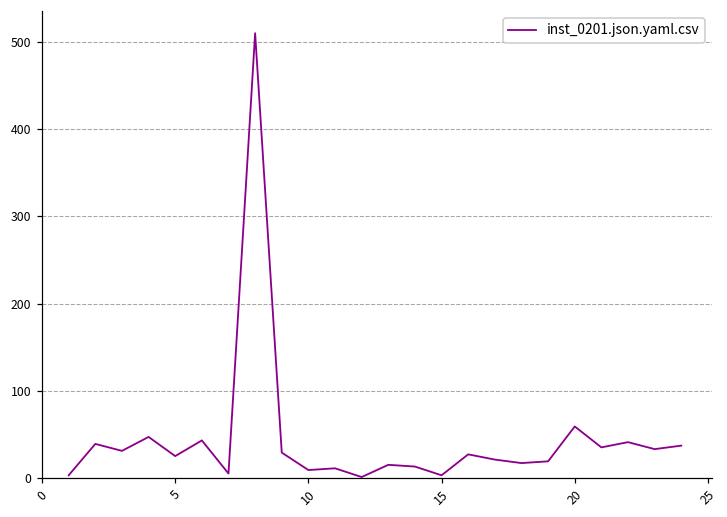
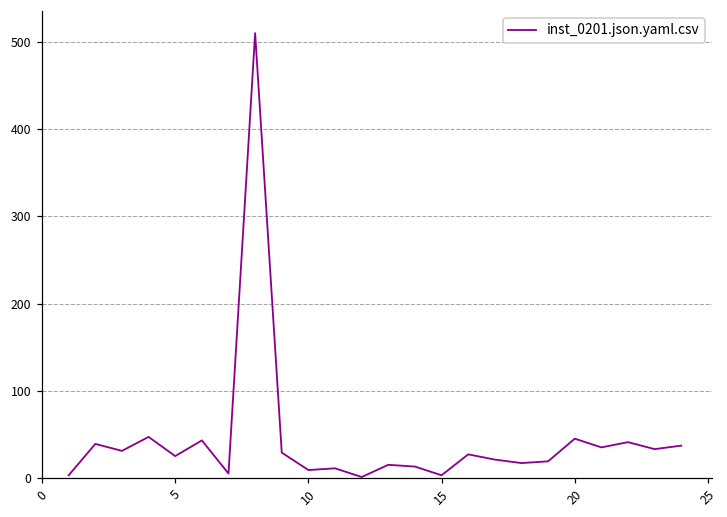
20: 60 -> 50
